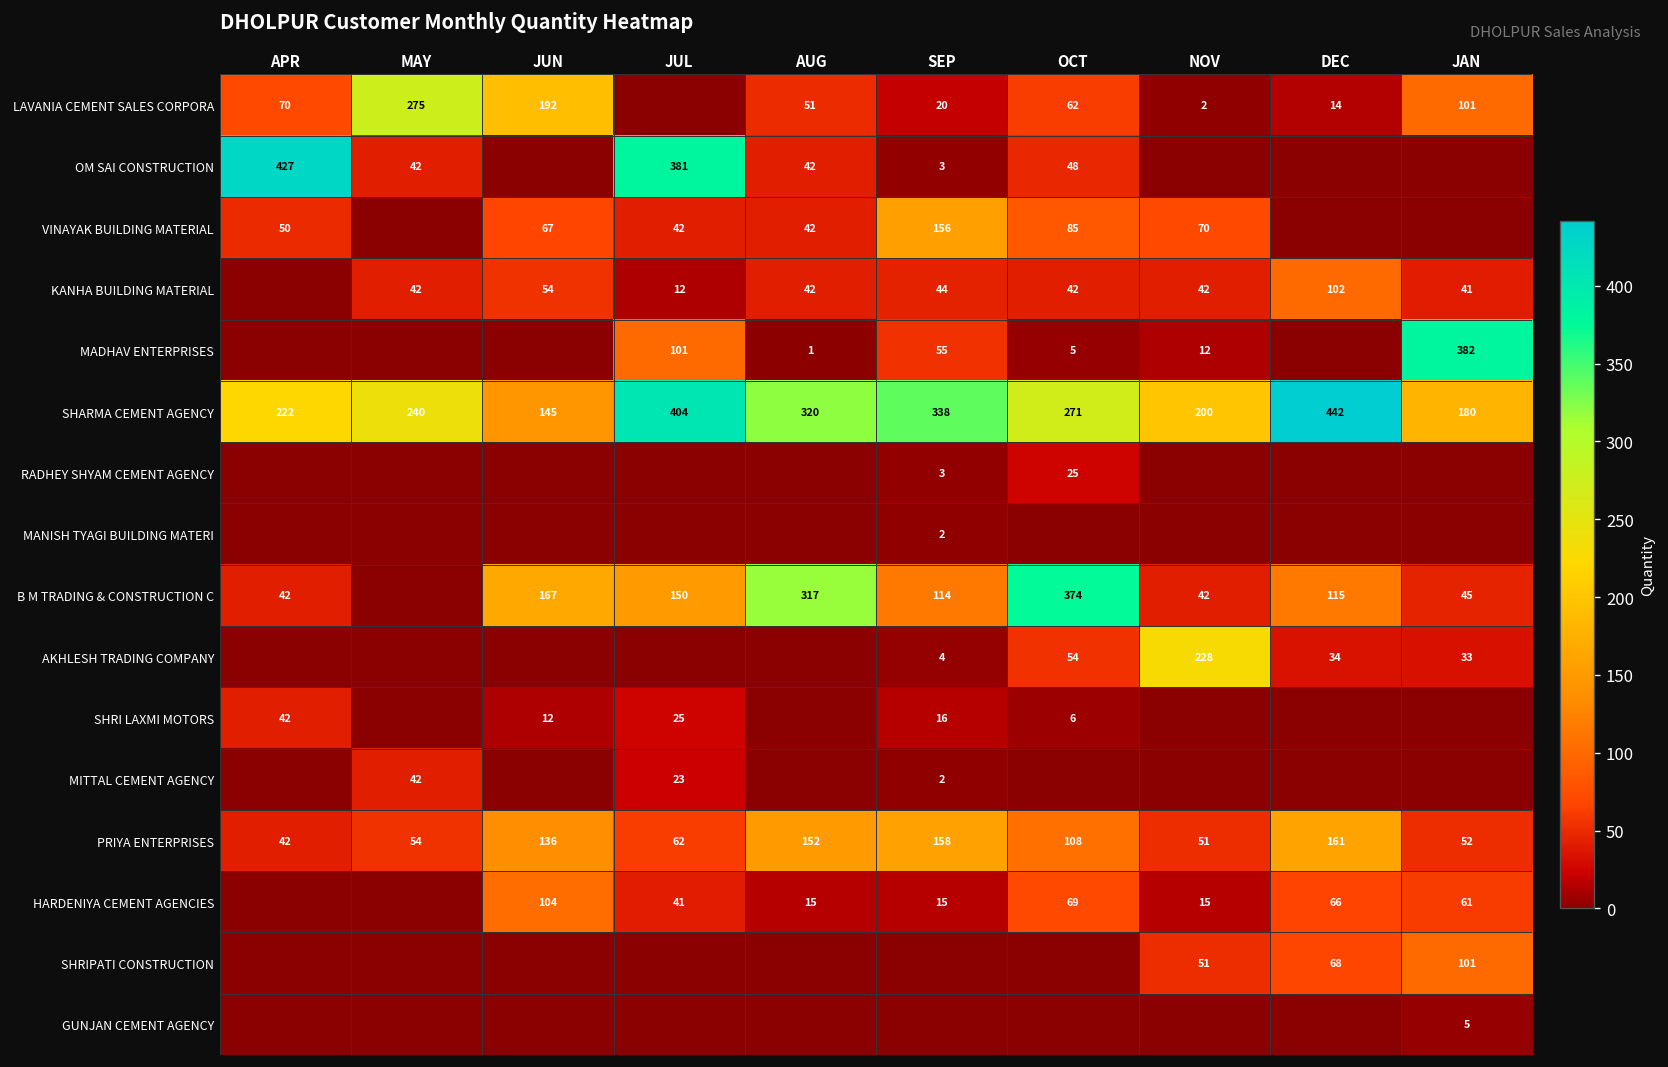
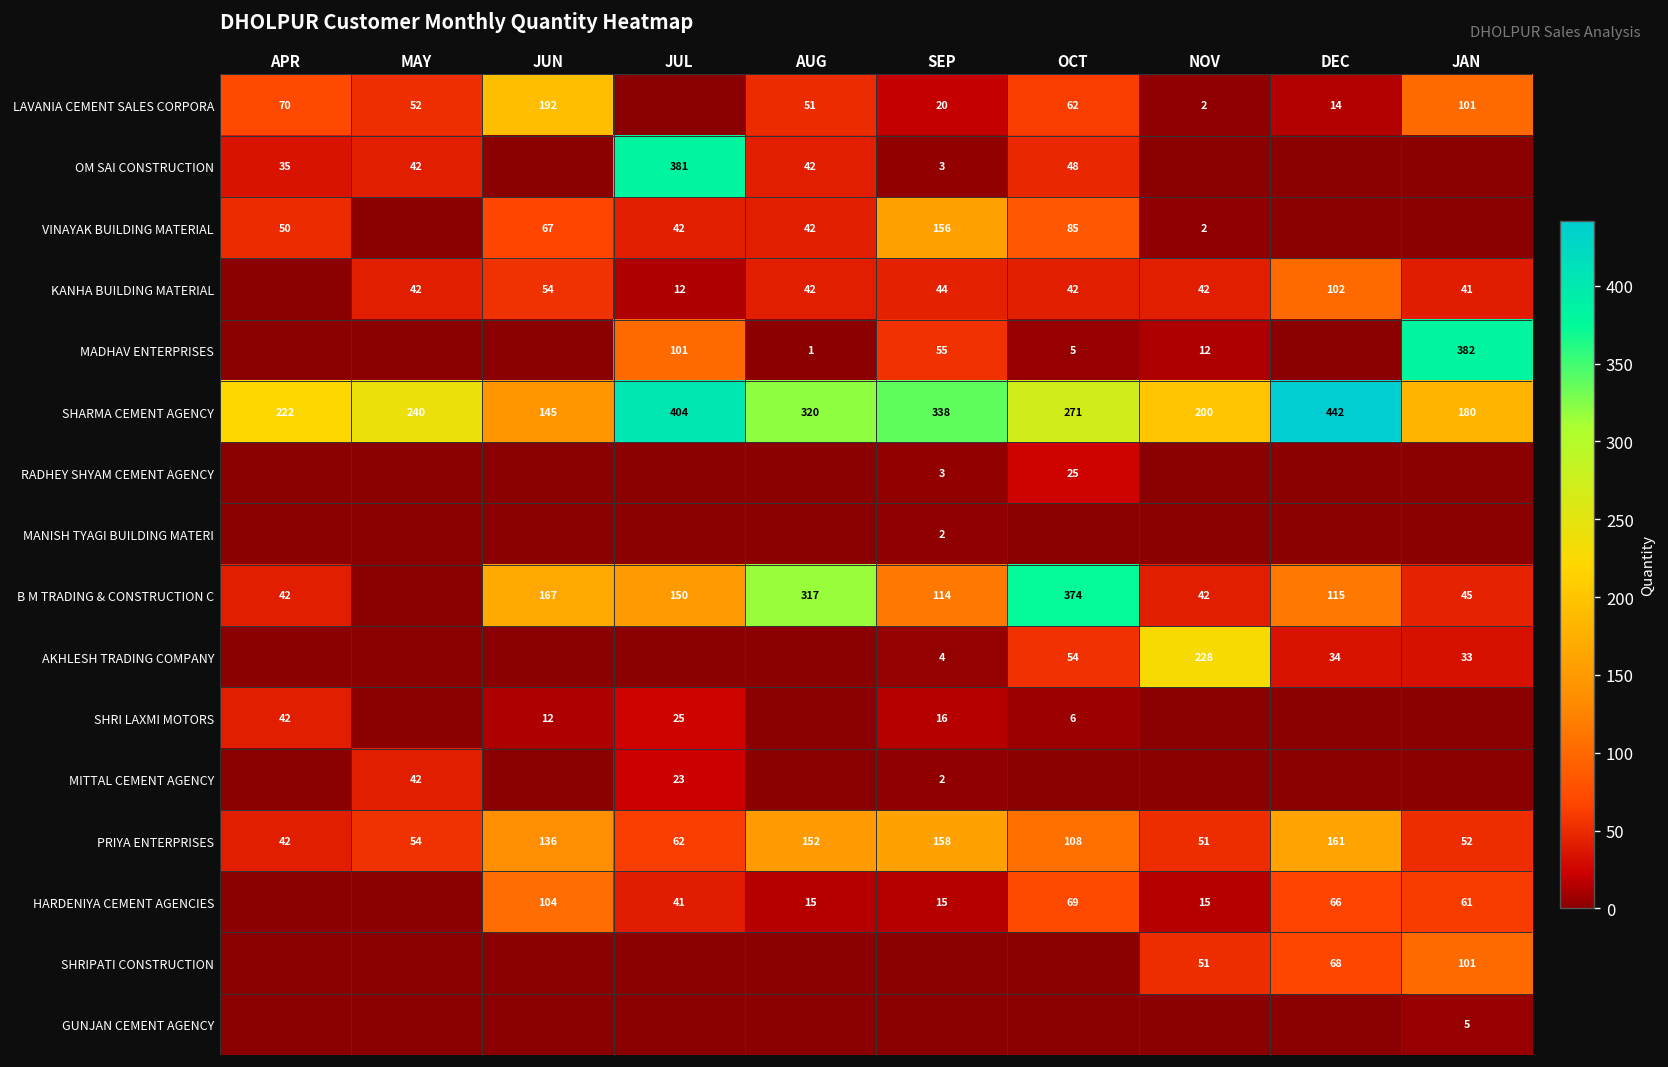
LAVANIA CEMENT SALES CORPORA, MAY: 275 -> 52
OM SAI CONSTRUCTION, APR: 427 -> 35
VINAYAK BUILDING MATERIAL, NOV: 70 -> 2
